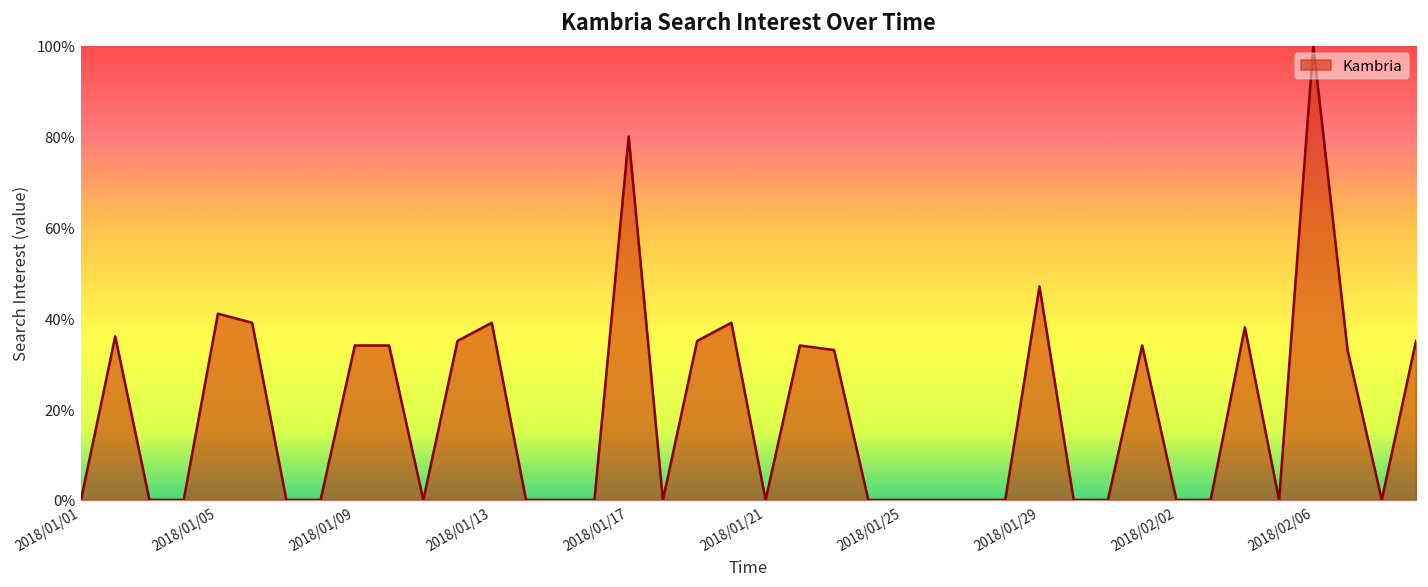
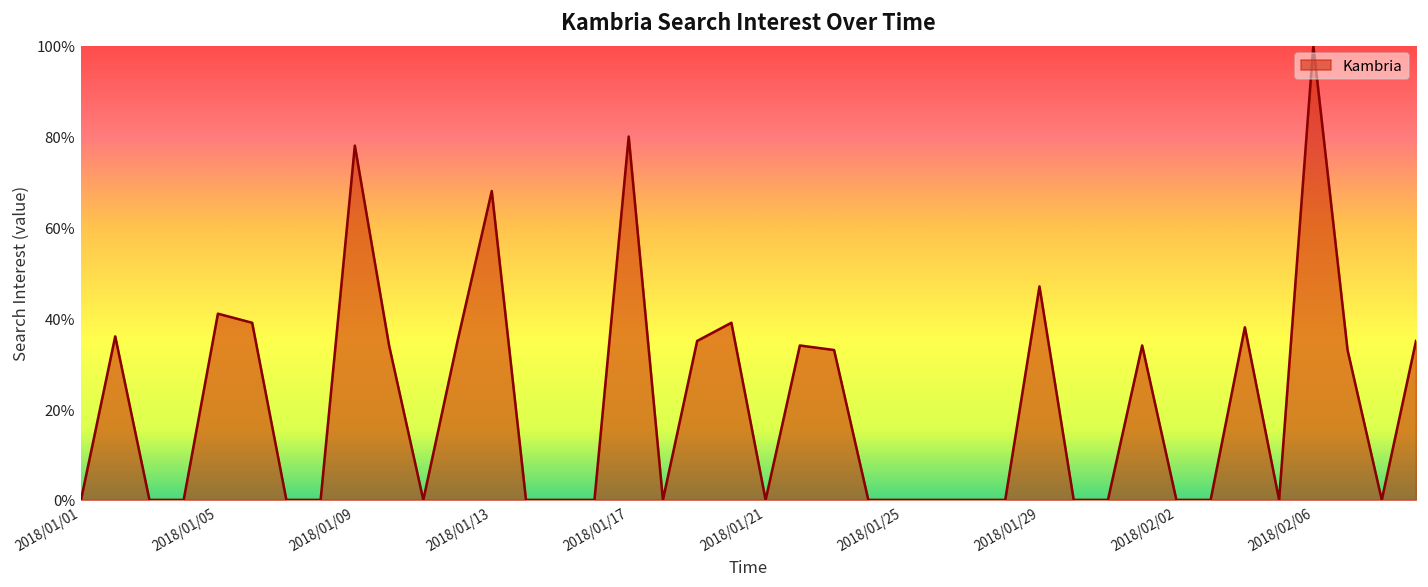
2018/01/09: 34% -> 78%
2018/01/13: 39% -> 68%
